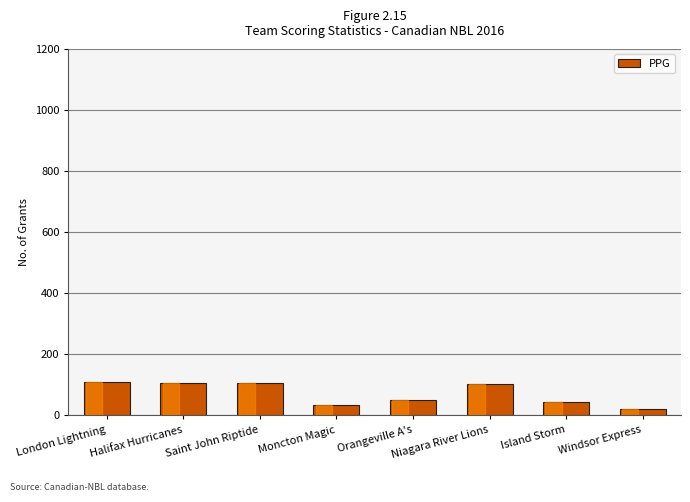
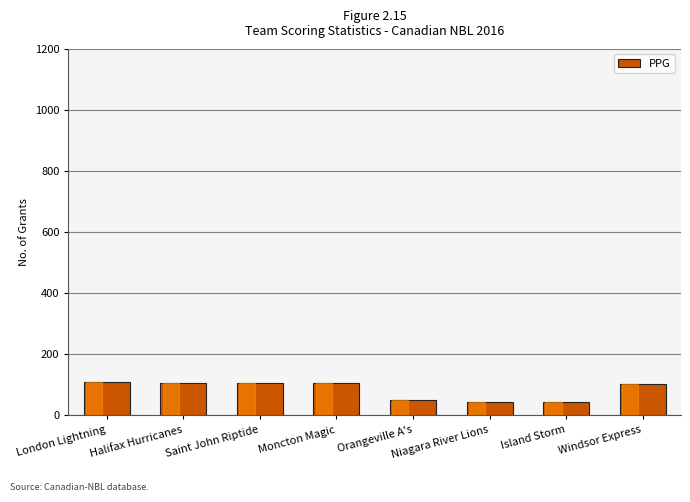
Moncton Magic: 30 -> 110
Niagara River Lions: 100 -> 40
Windsor Express: 20 -> 100
